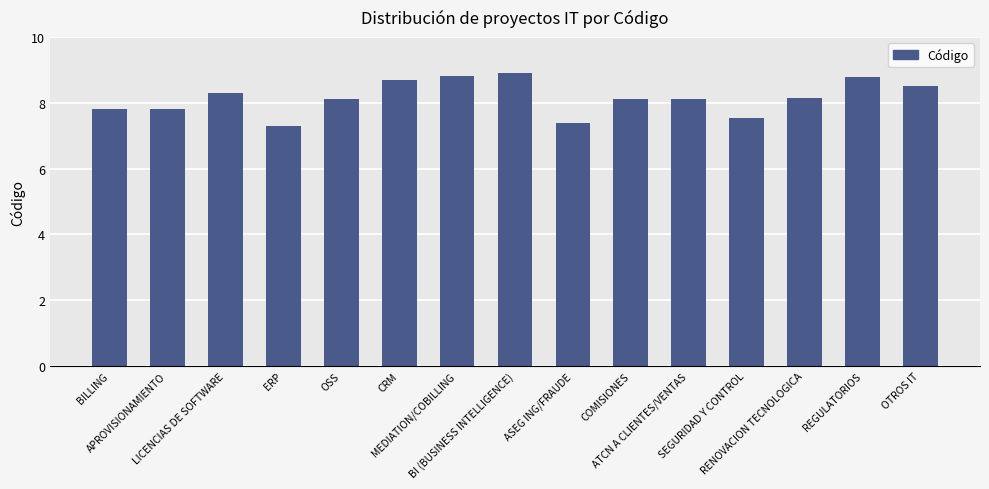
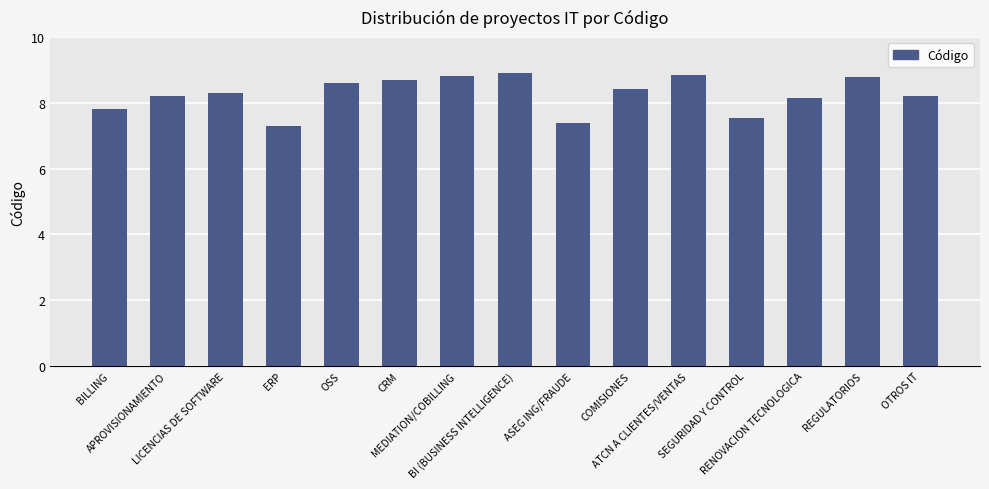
APROVISIONAMIENTO: 7.8 -> 8.2
OSS: 8.1 -> 8.6
COMISIONES: 8.1 -> 8.4
ATCN A CLIENTES/VENTAS: 8.1 -> 8.8
OTROS IT: 8.5 -> 8.2
